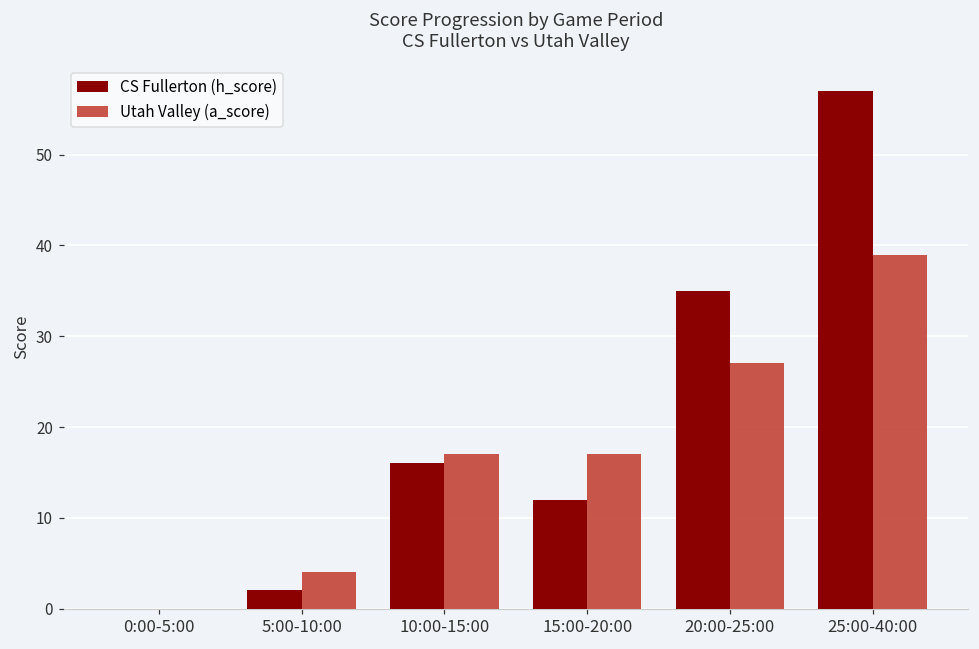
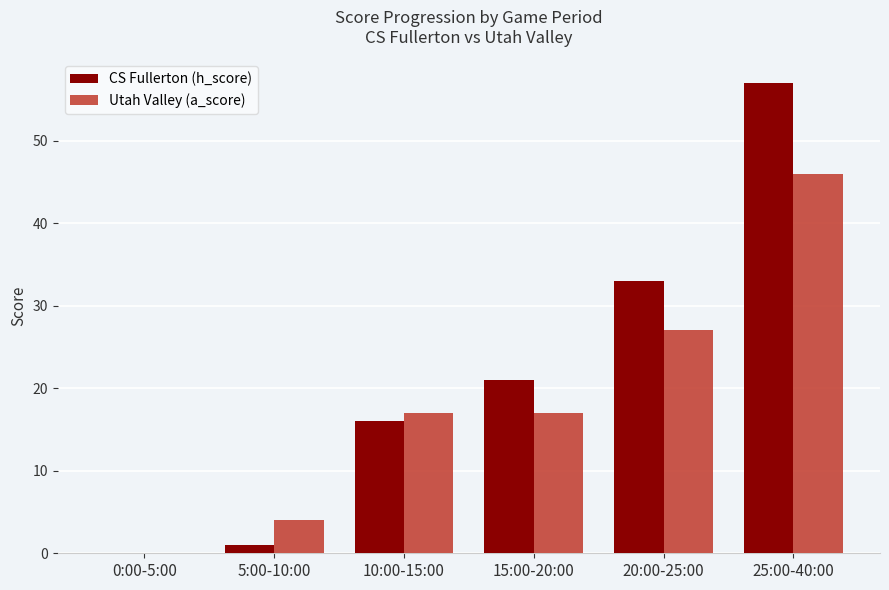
CS Fullerton (h_score), 5:00-10:00: 2 -> 1
CS Fullerton (h_score), 15:00-20:00: 12 -> 21
CS Fullerton (h_score), 20:00-25:00: 35 -> 33
Utah Valley (a_score), 25:00-40:00: 39 -> 46
